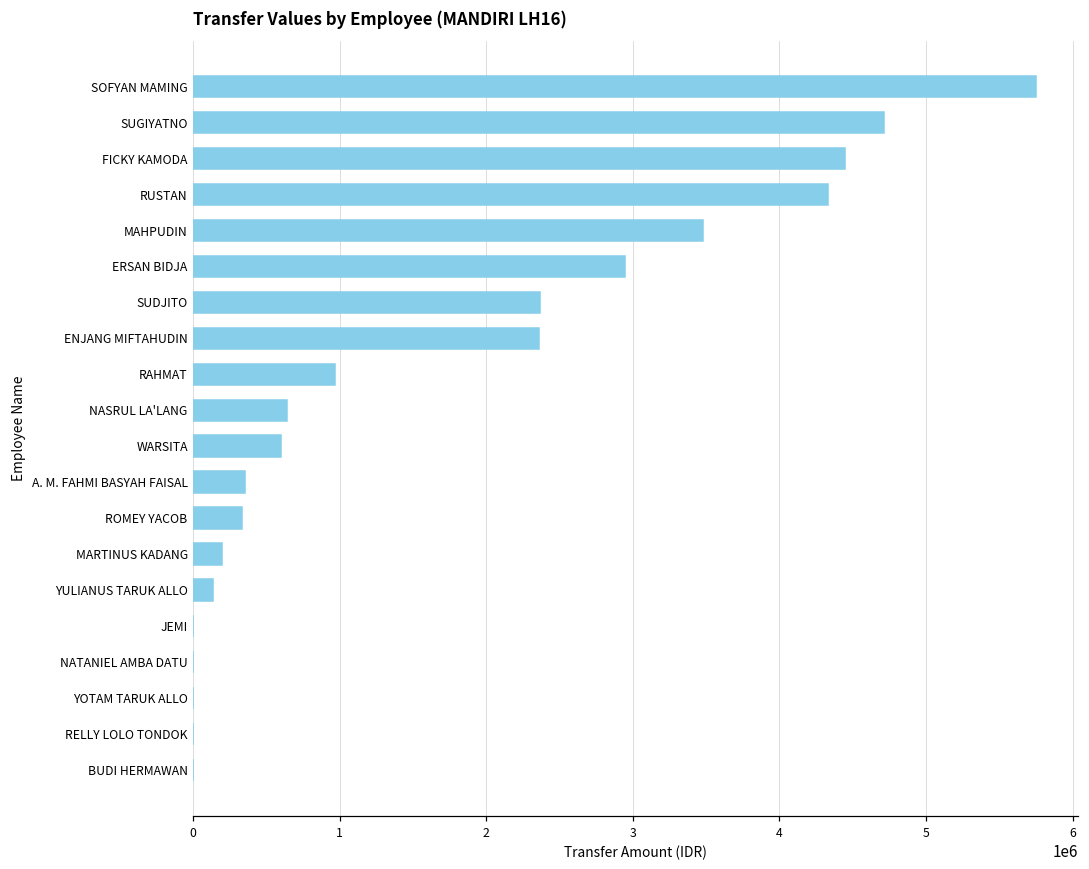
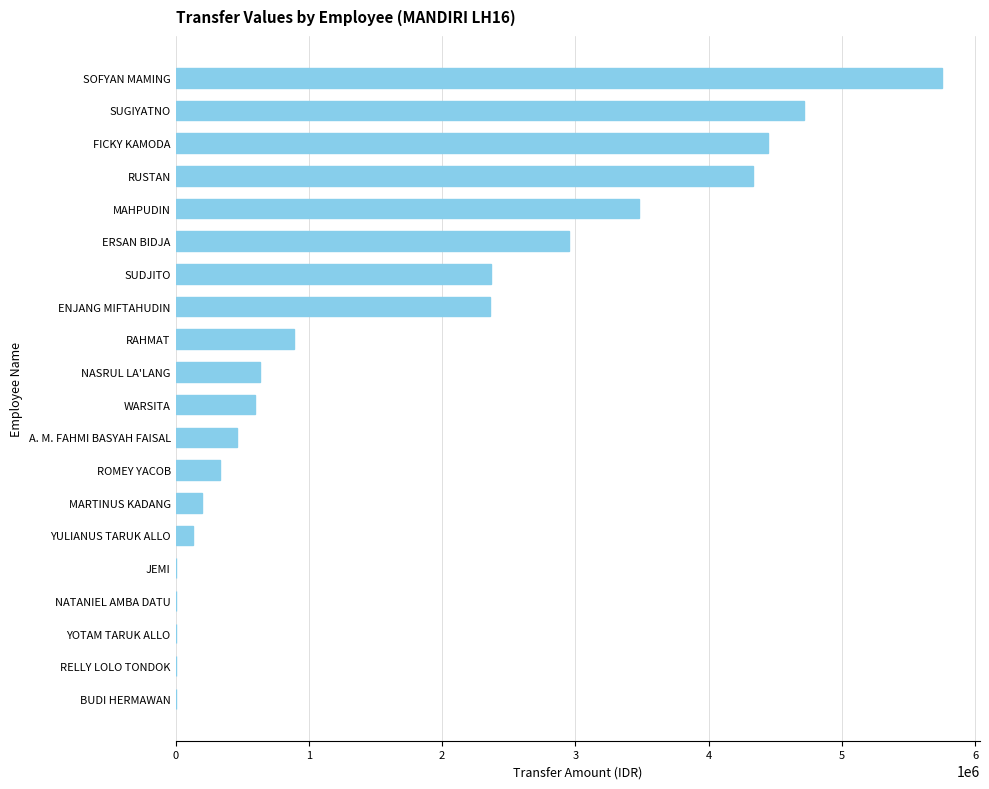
RAHMAT: 970000 -> 890000
A. M. FAHMI BASYAH FAISAL: 350000 -> 460000
